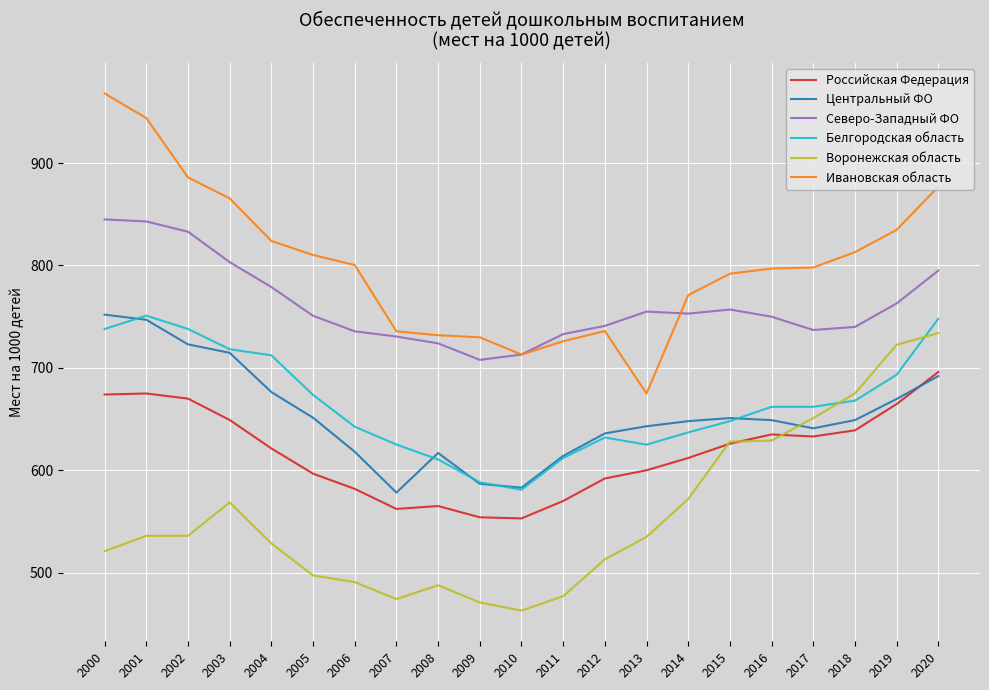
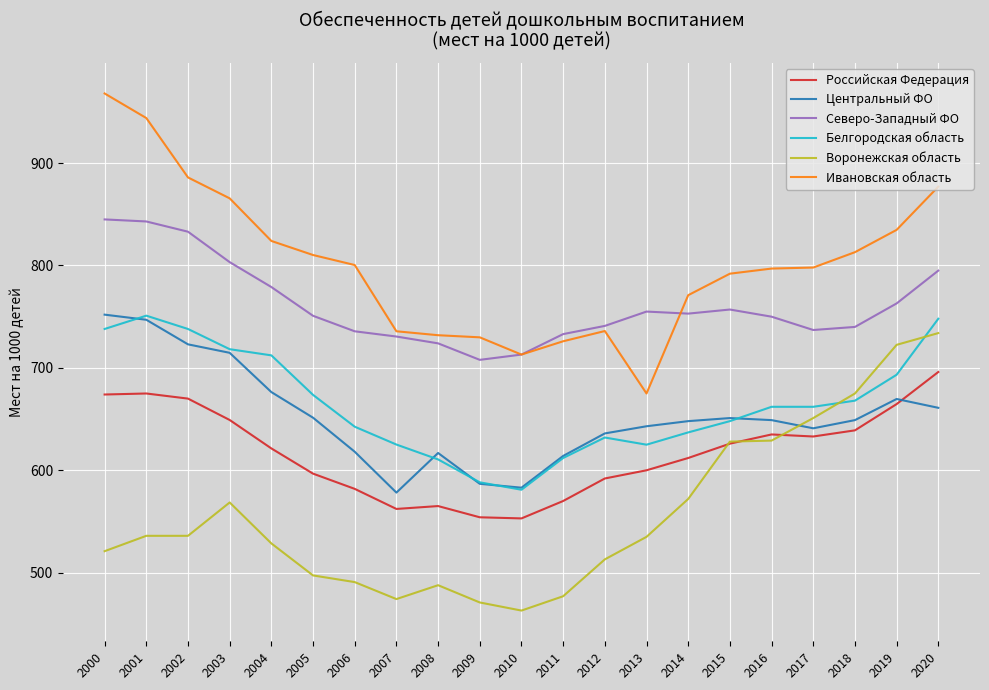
Центральный ФО, 2020: 692 -> 661
